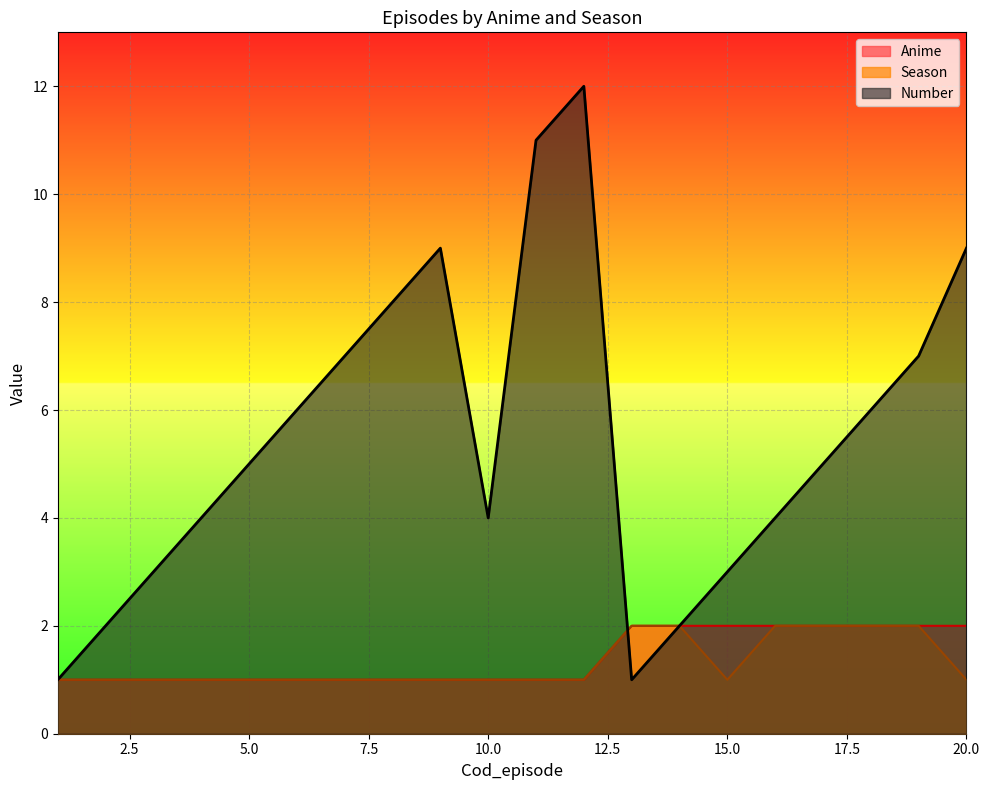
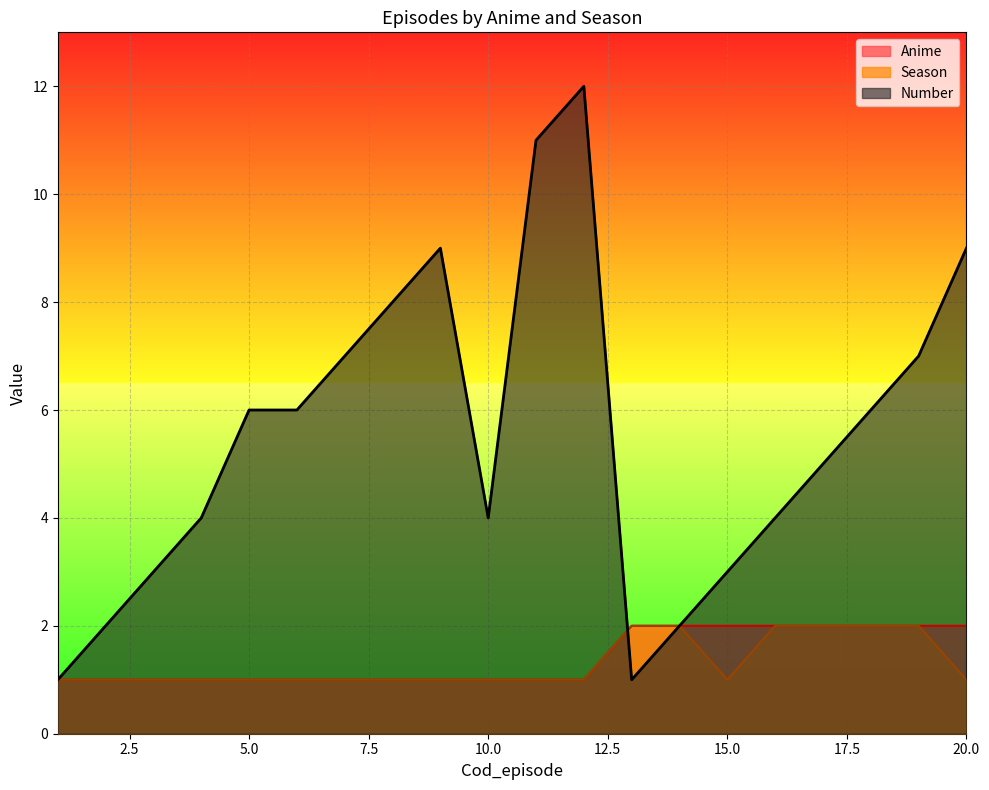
Number, 5.0: 5 -> 6
